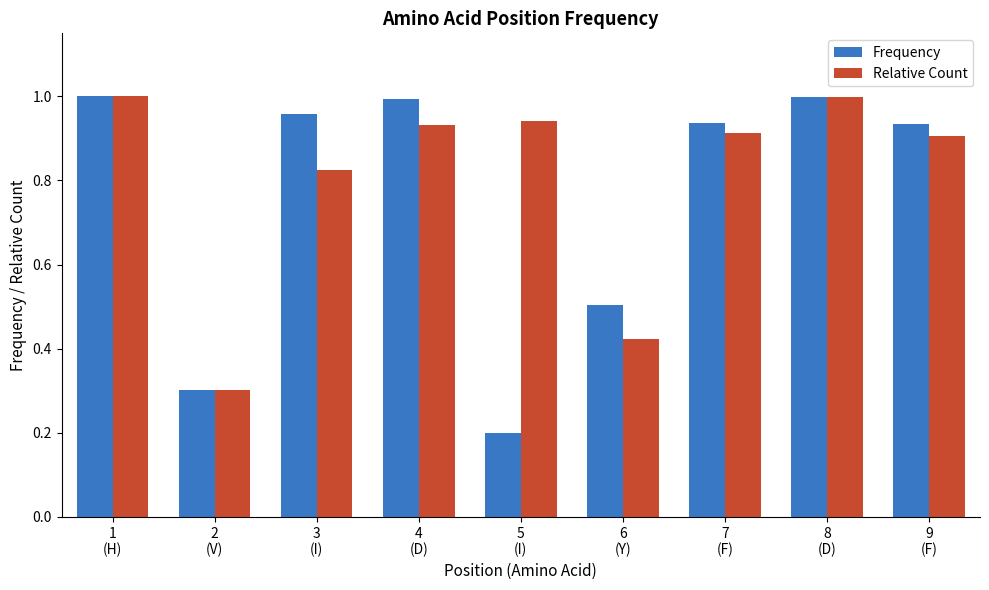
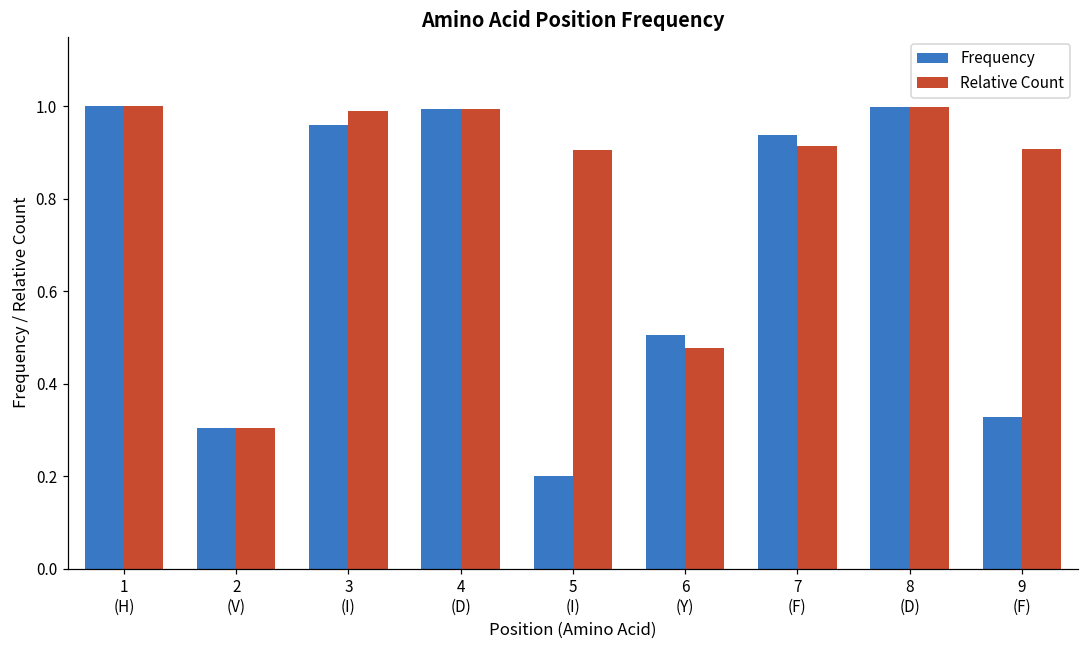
Relative Count, 3 (I): 0.82 -> 0.99
Relative Count, 4 (D): 0.93 -> 0.99
Relative Count, 5 (I): 0.94 -> 0.91
Relative Count, 6 (Y): 0.42 -> 0.48
Frequency, 9 (F): 0.93 -> 0.33
